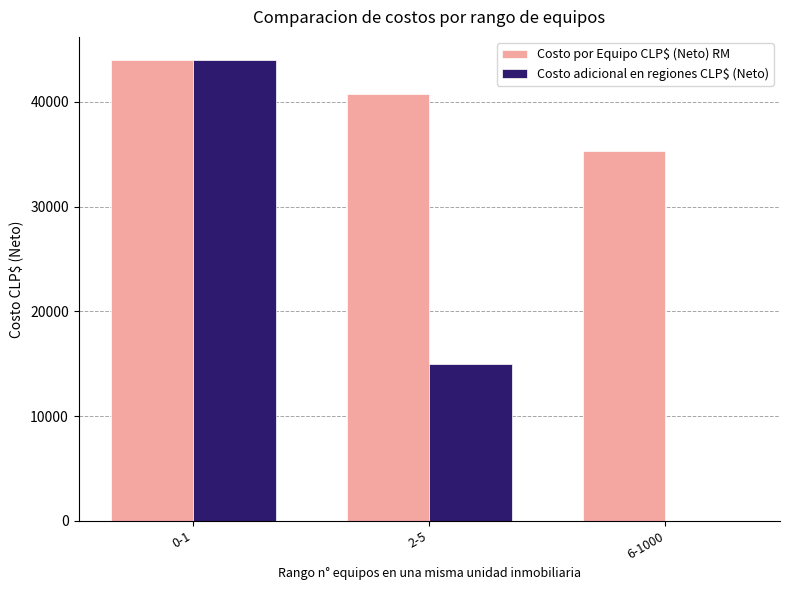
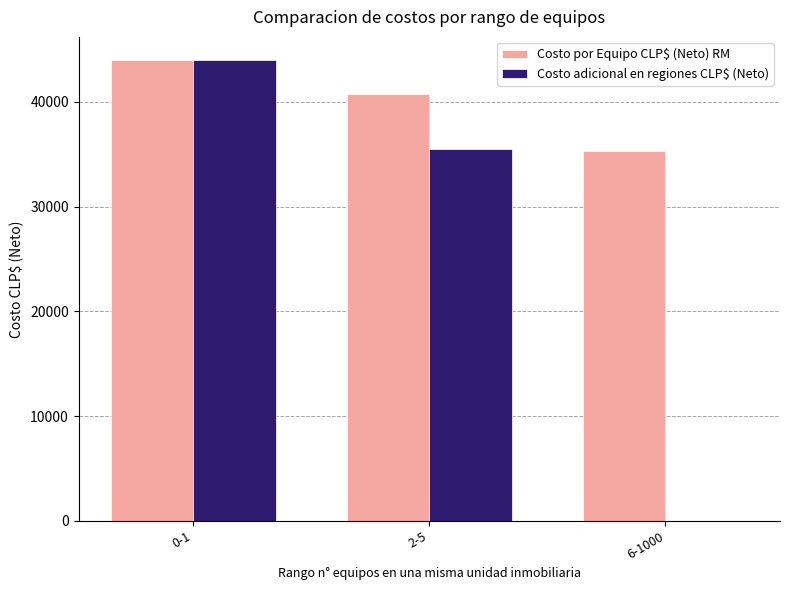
Costo adicional en regiones CLP$ (Neto), 2-5: 15000 -> 35500
